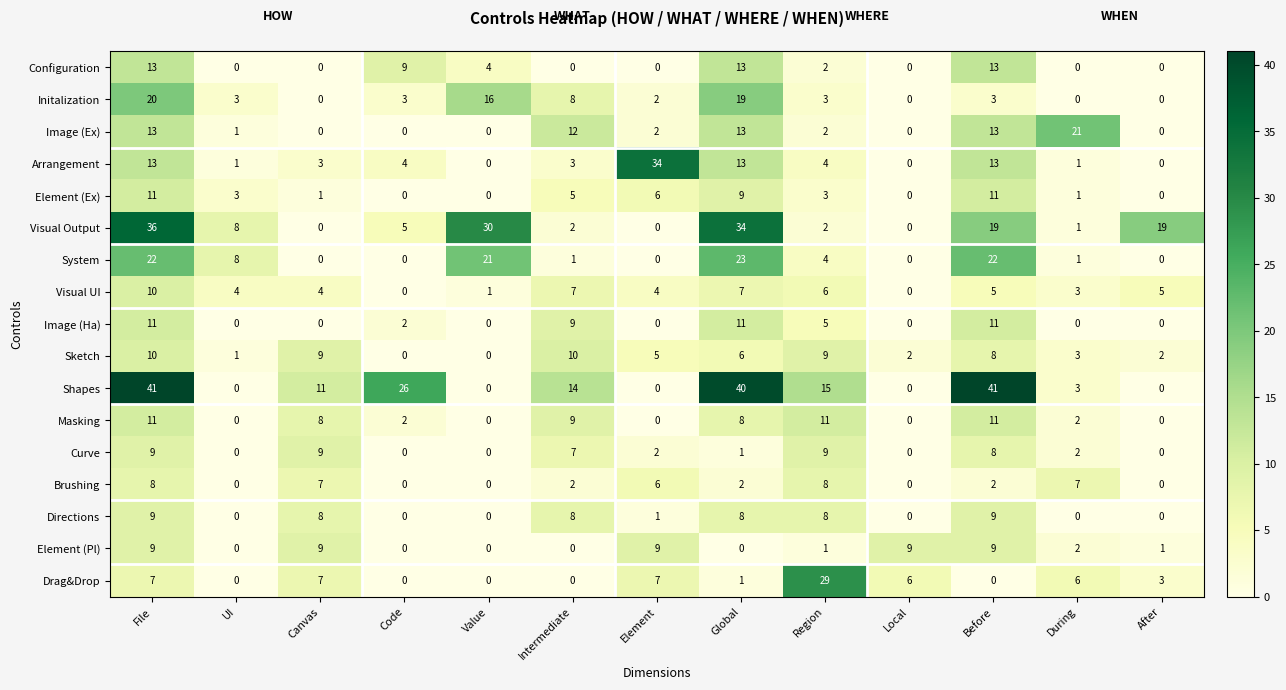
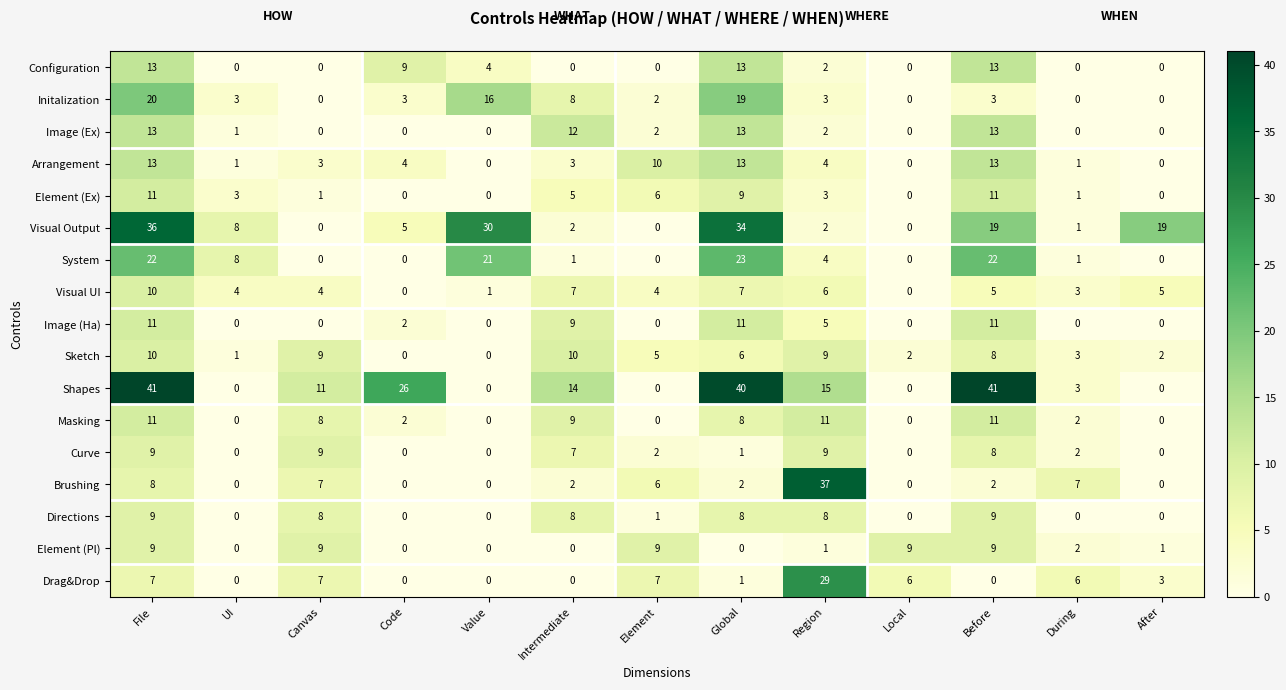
Image (Ex), During: 21 -> 0
Arrangement, Element: 34 -> 10
Brushing, Region: 8 -> 37
